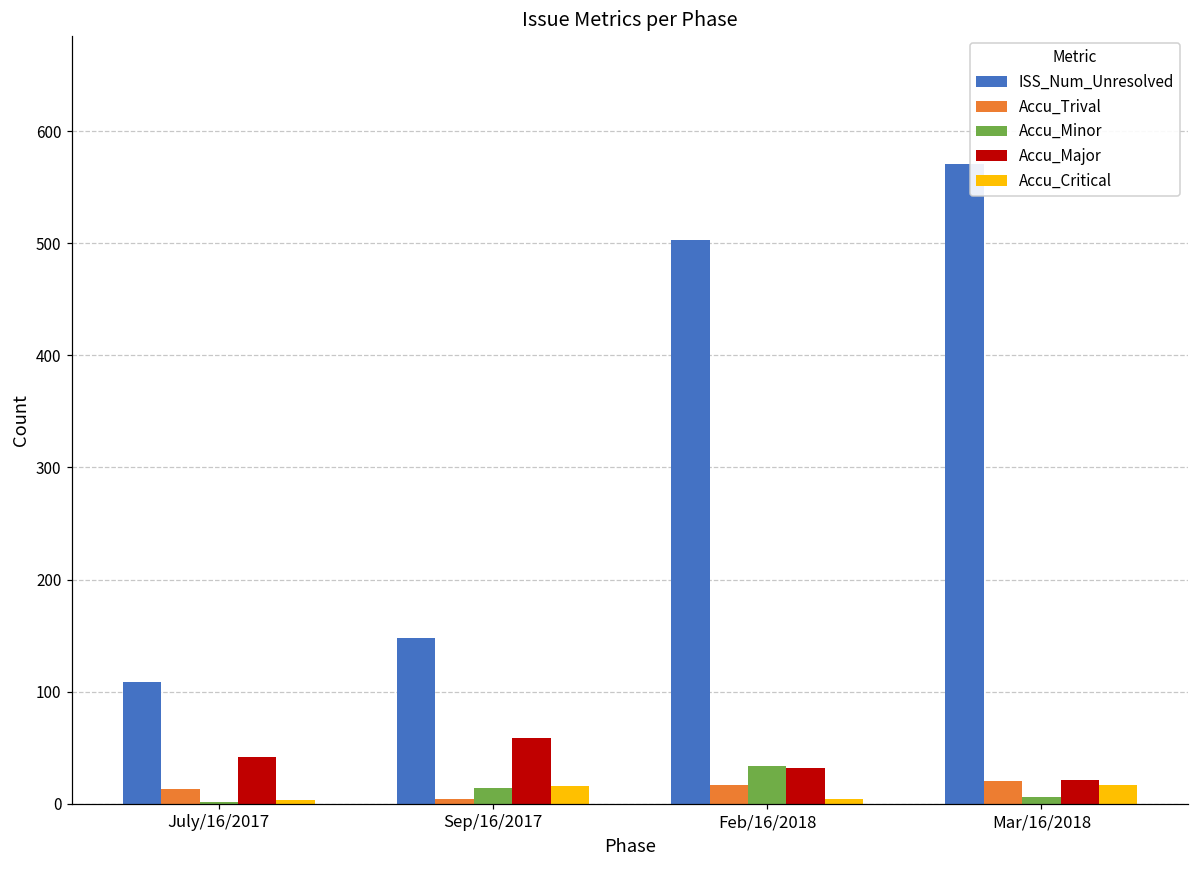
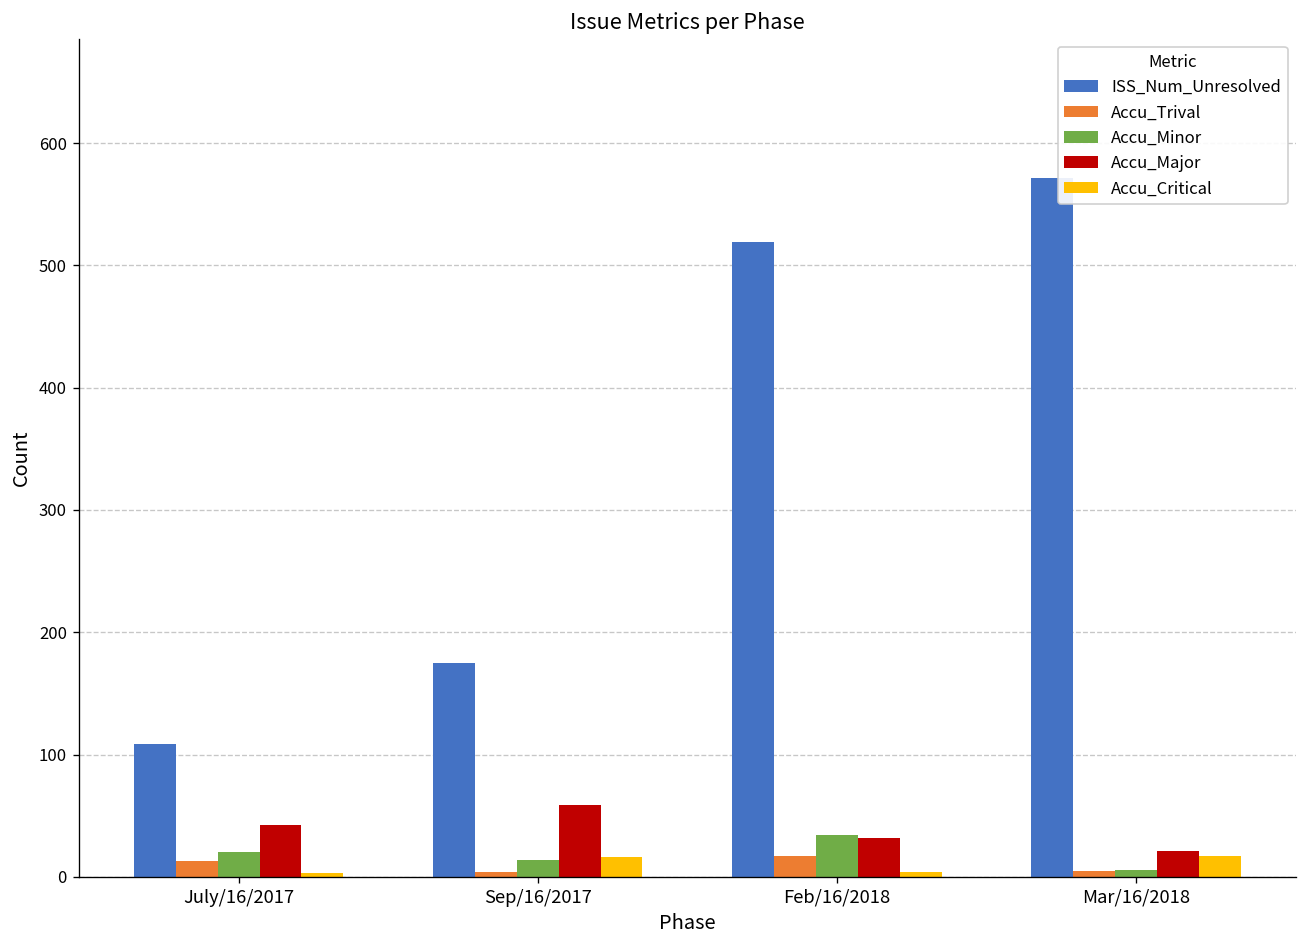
Accu_Minor, July/16/2017: 2 -> 20
ISS_Num_Unresolved, Sep/16/2017: 148 -> 175
ISS_Num_Unresolved, Feb/16/2018: 503 -> 519
Accu_Trival, Mar/16/2018: 20 -> 5
